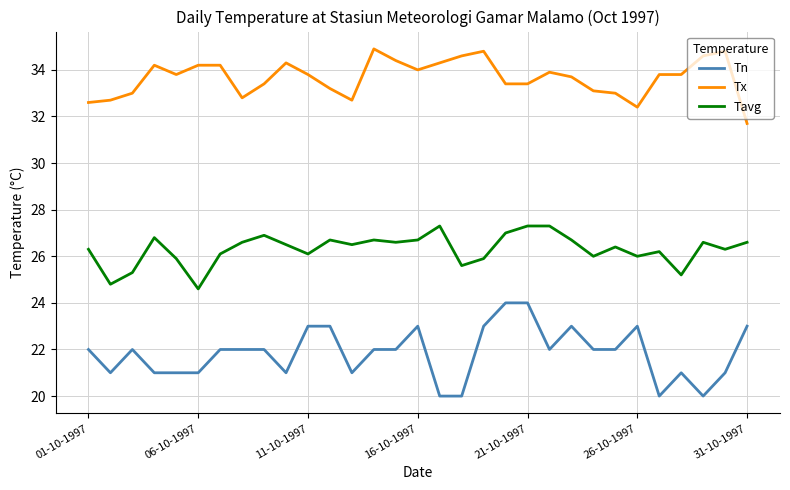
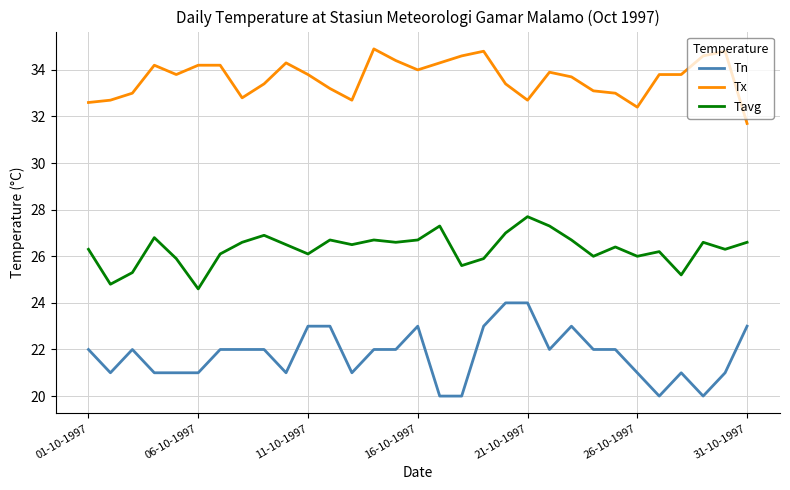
Tx, 21-10-1997: 33.4 -> 32.7
Tavg, 21-10-1997: 27.3 -> 27.7
Tn, 26-10-1997: 23 -> 21
